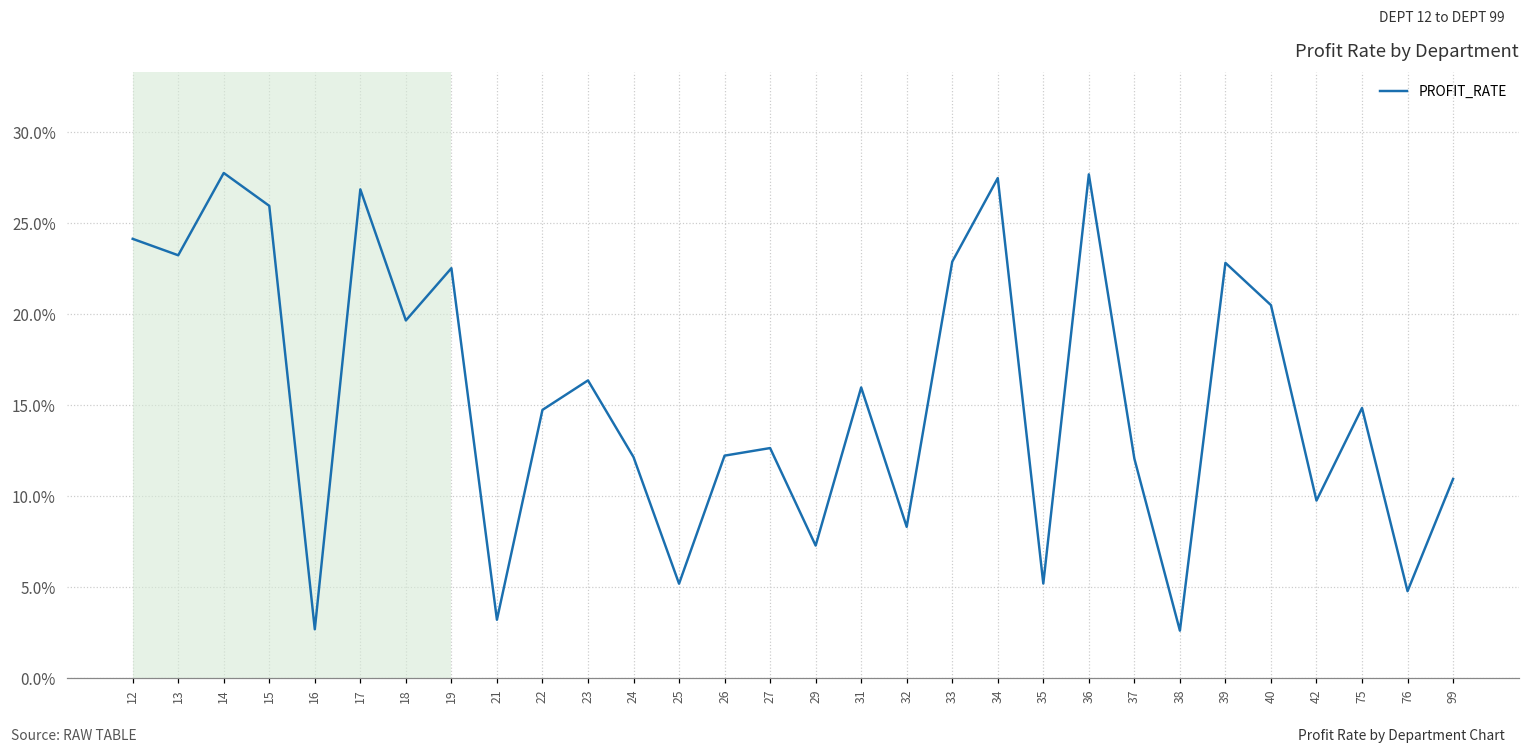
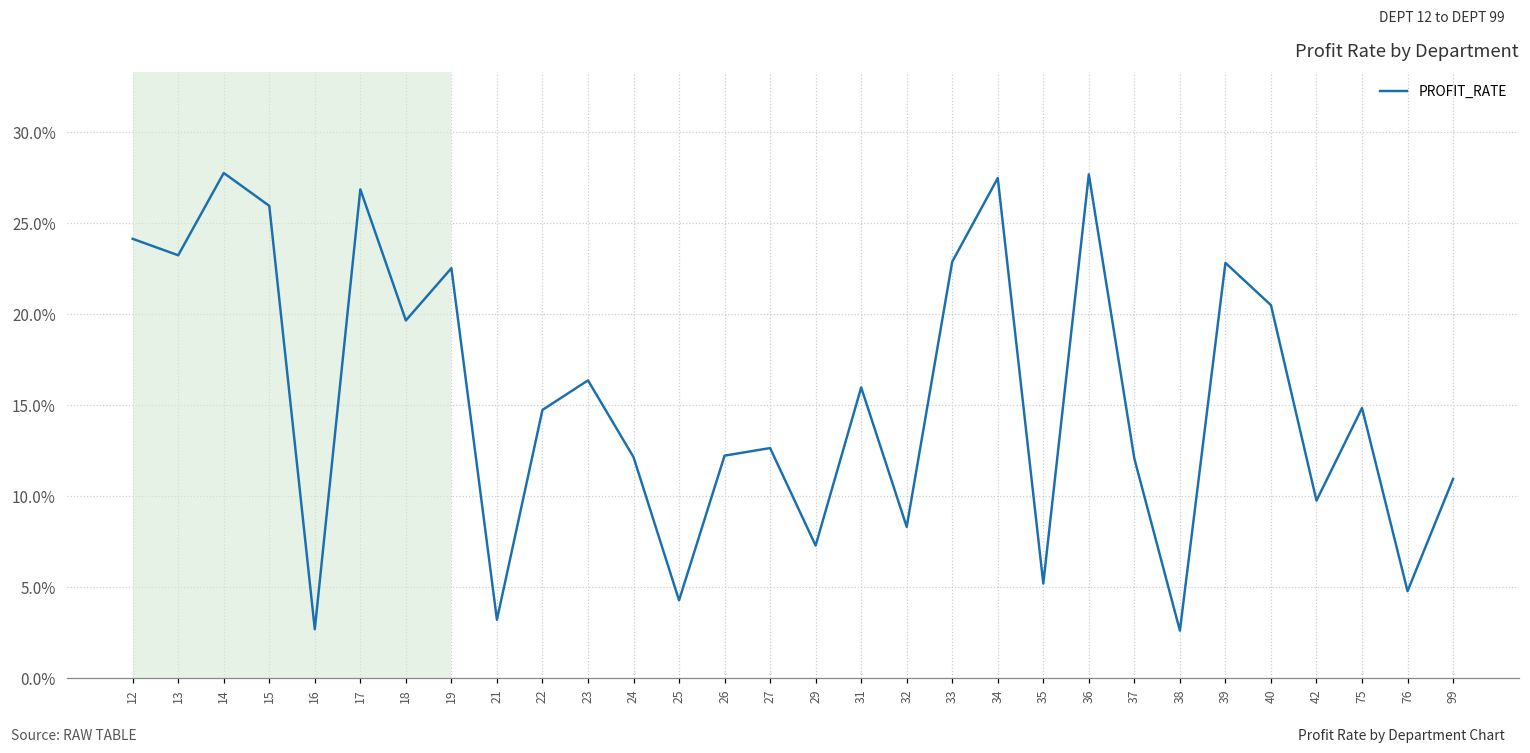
25: 5.2% -> 4.3%
